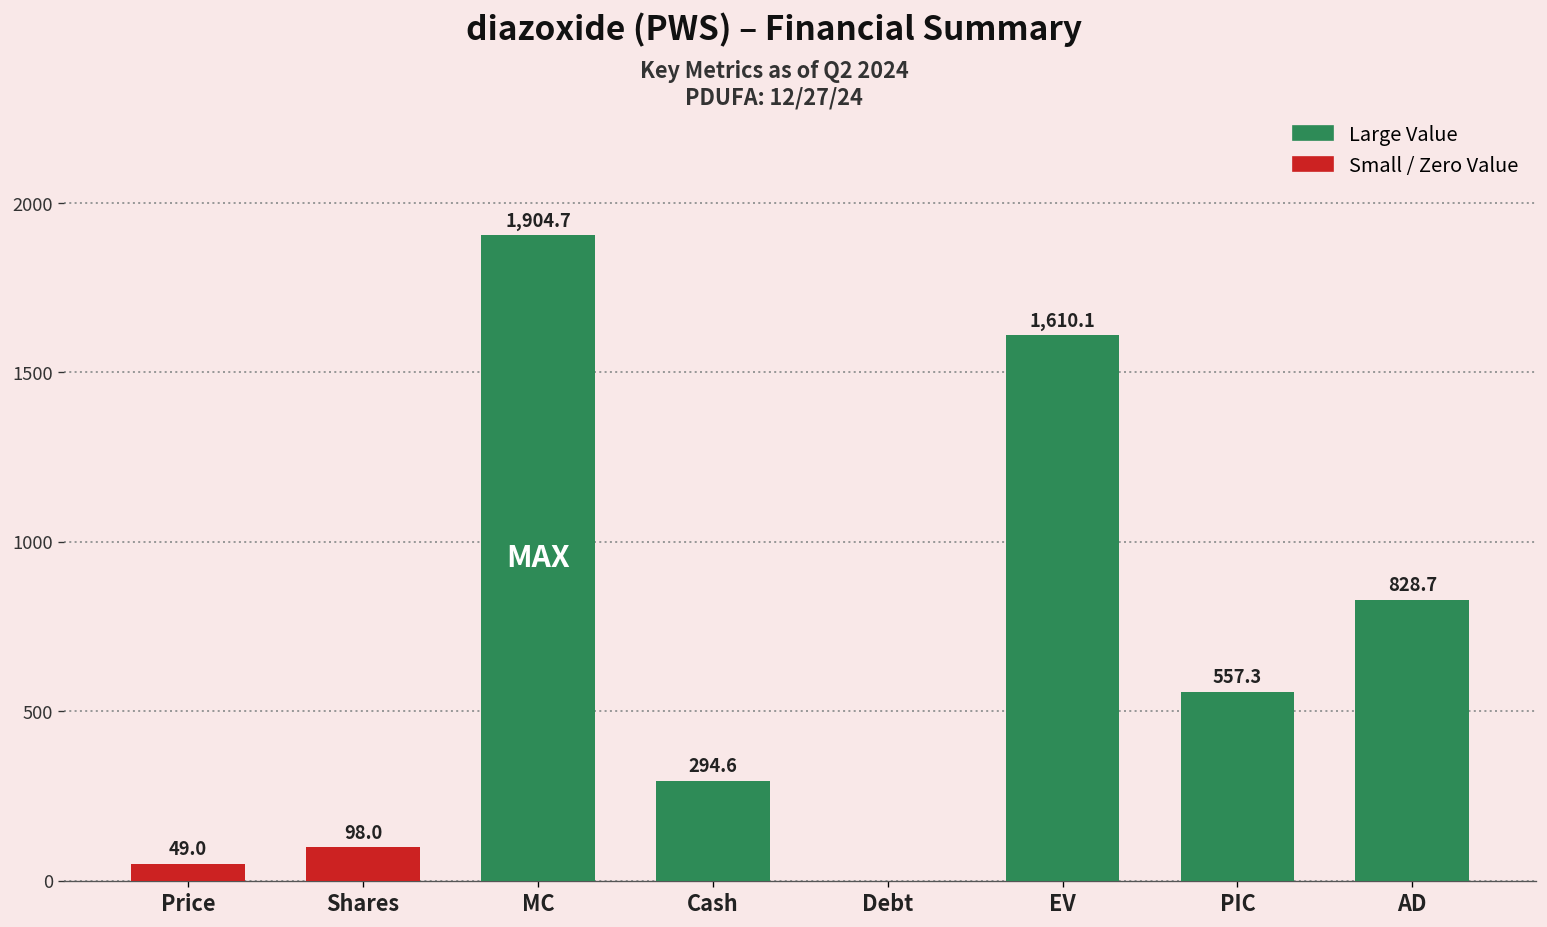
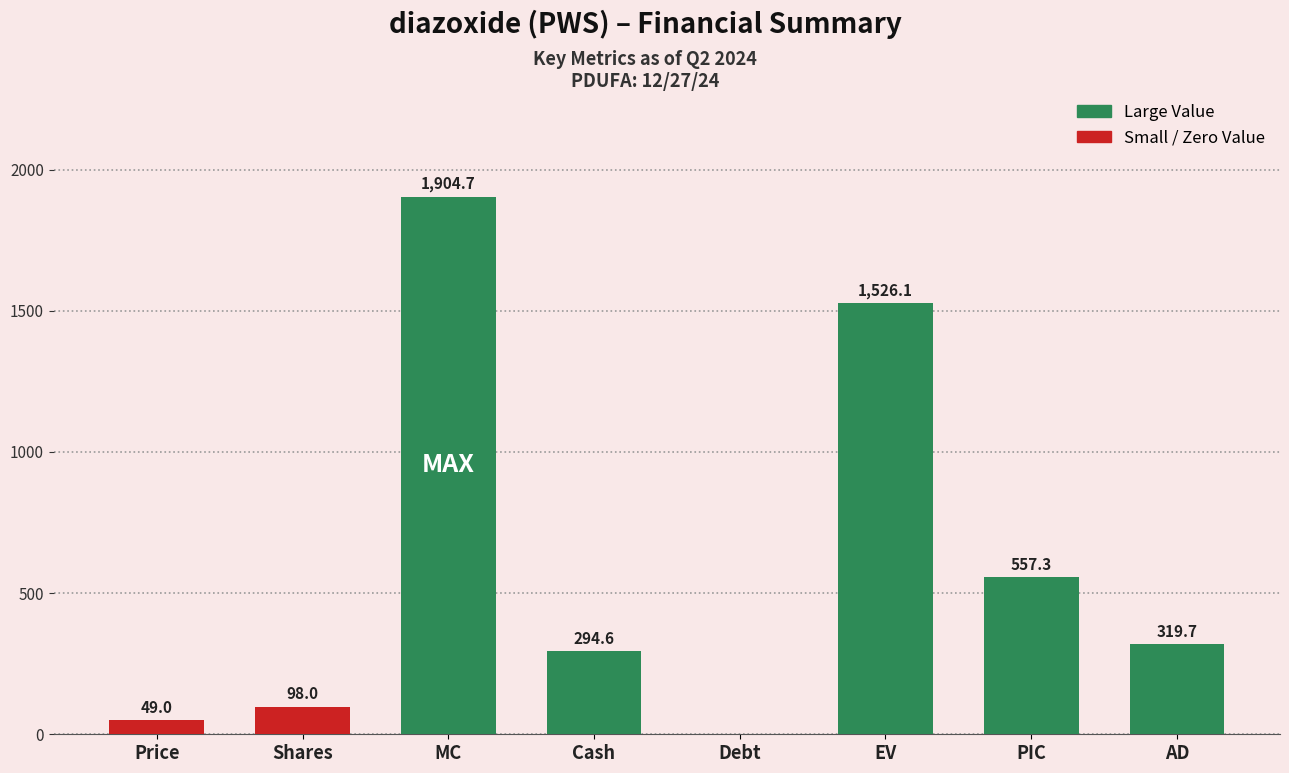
EV: 1,610.1 -> 1,526.1
AD: 828.7 -> 319.7
